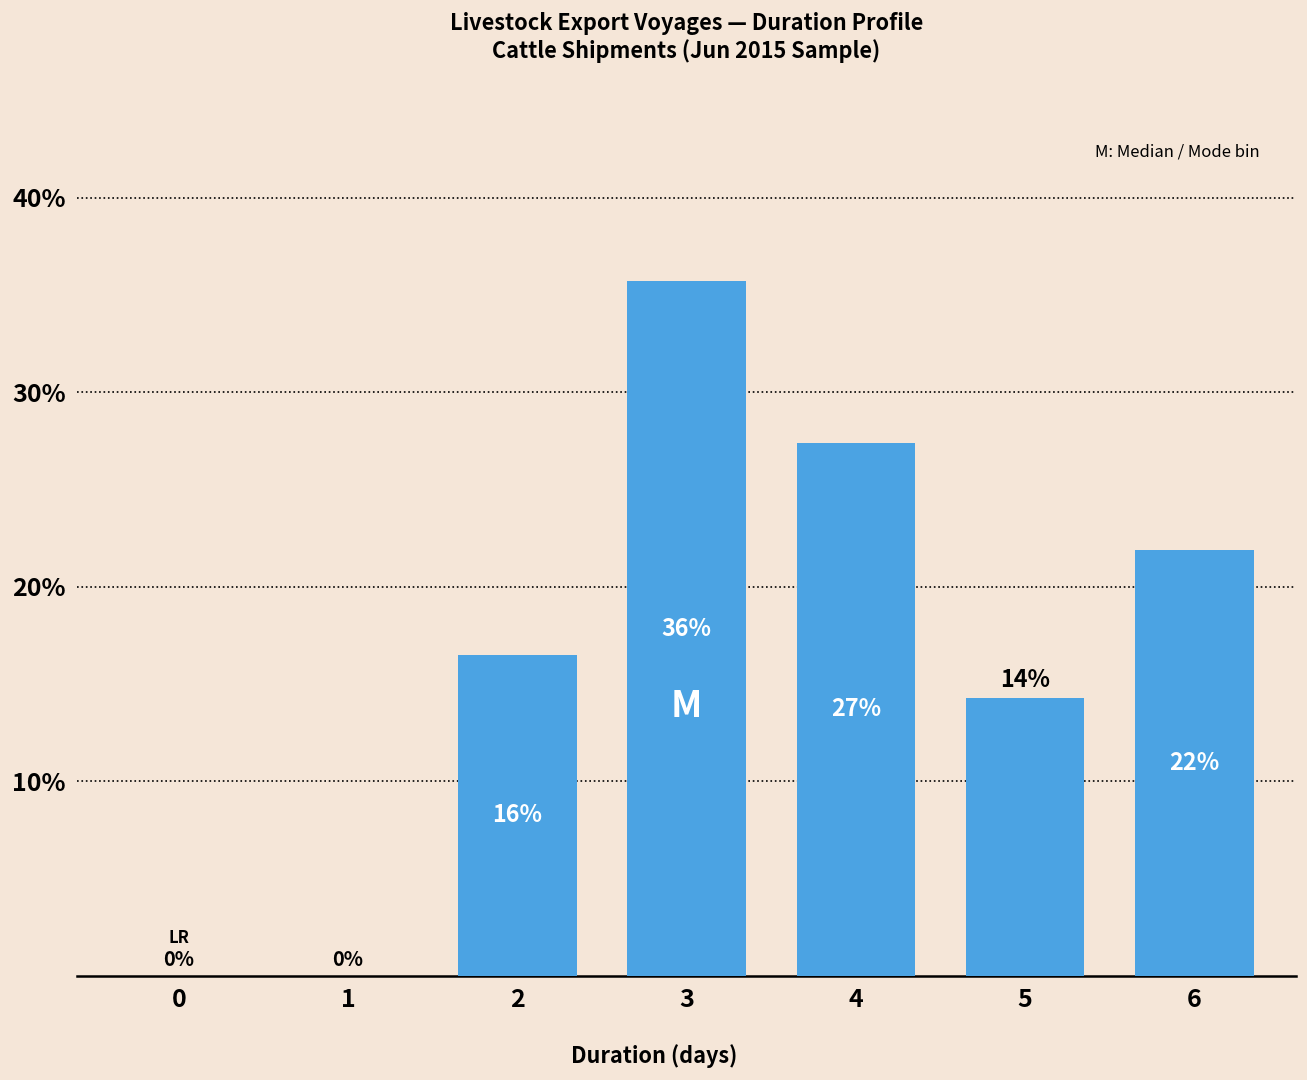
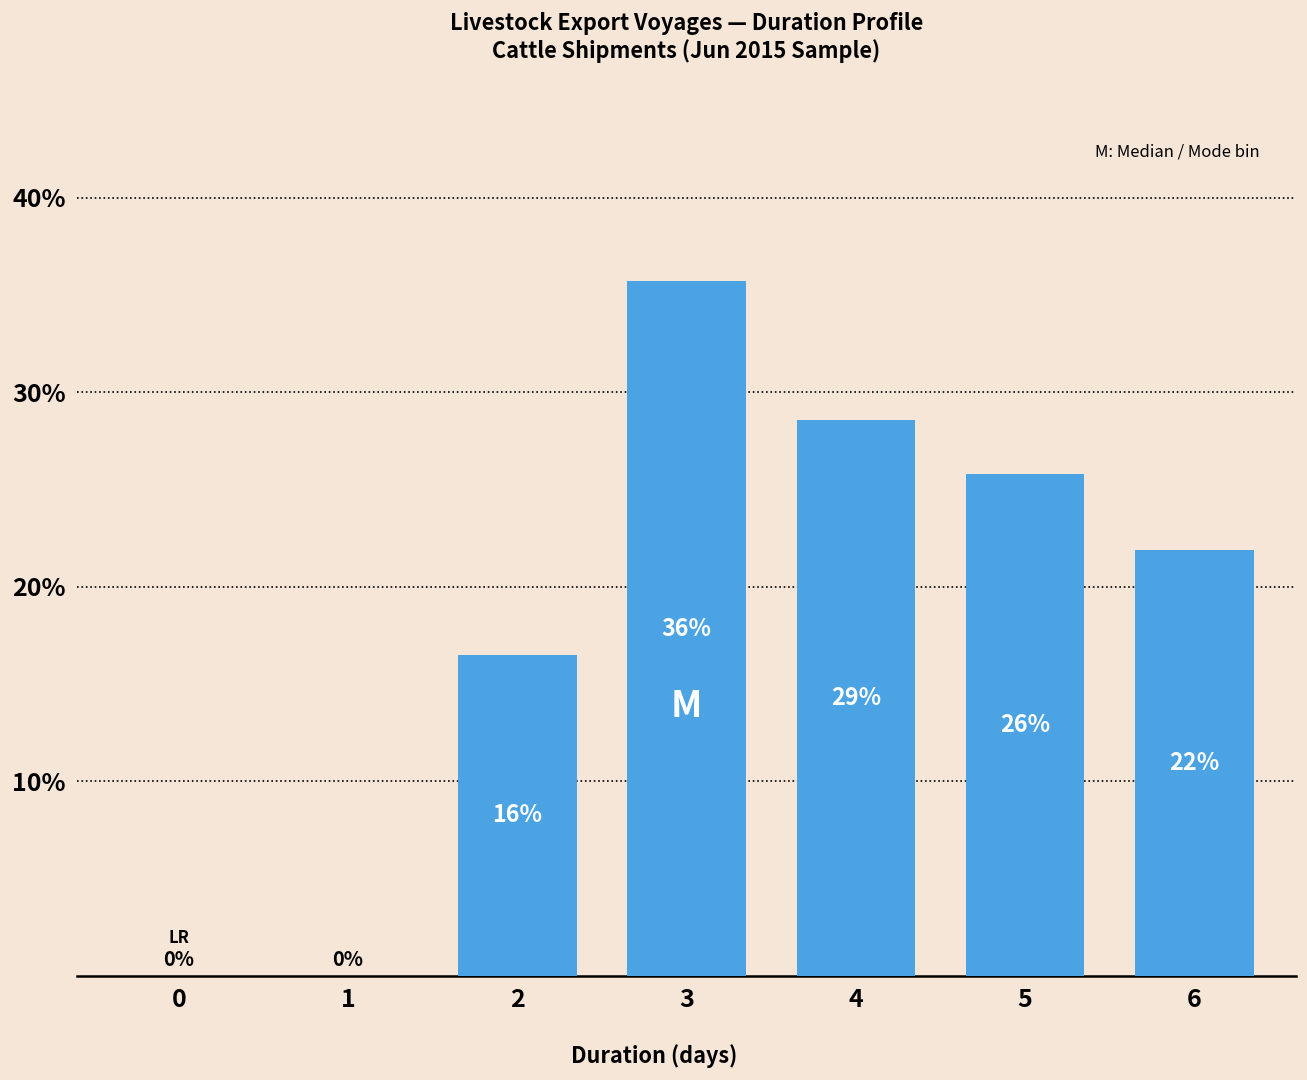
4: 27% -> 29%
5: 14% -> 26%
